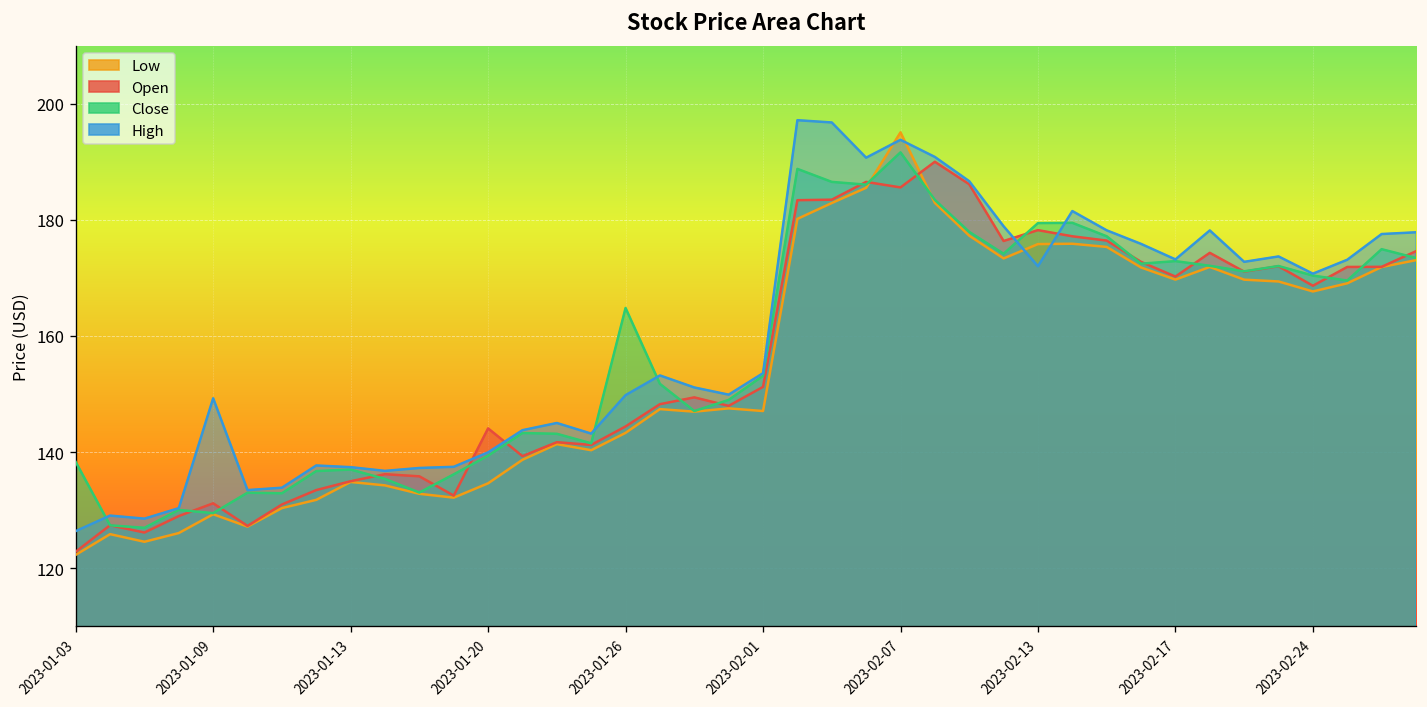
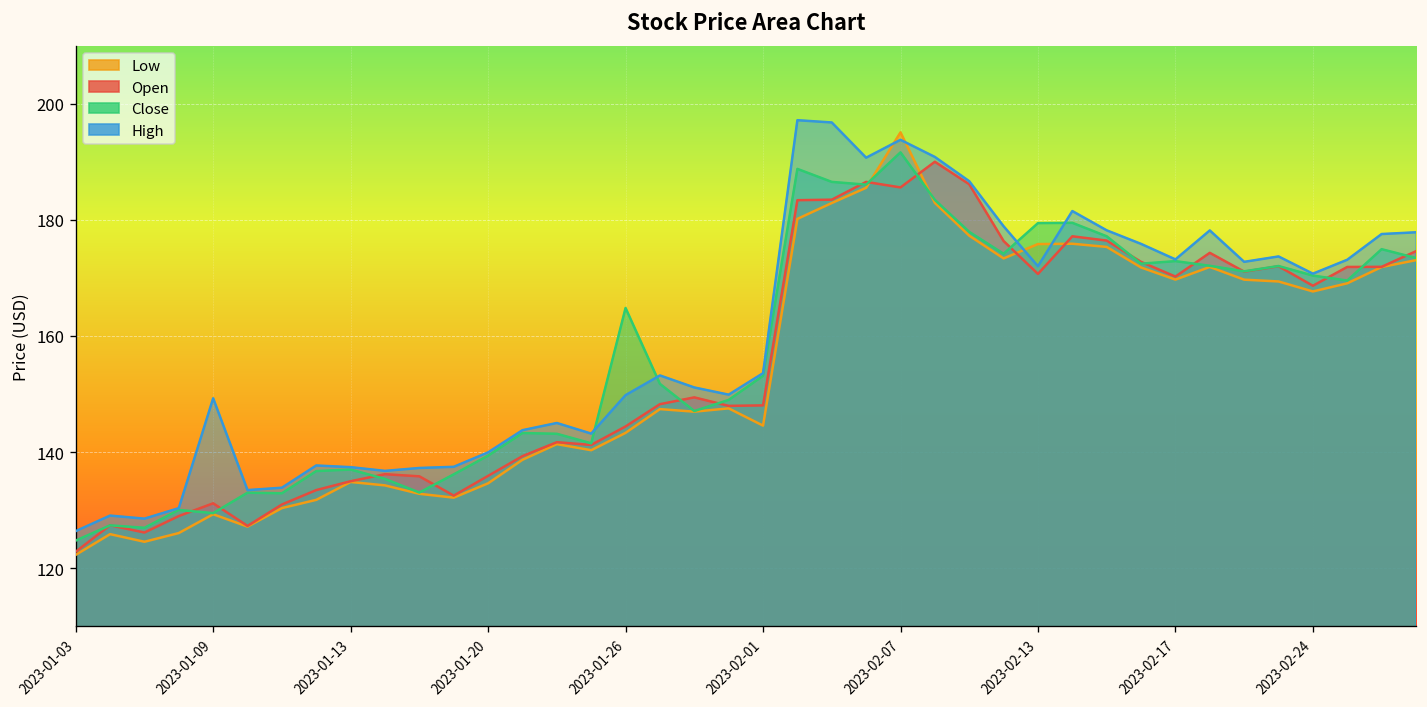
Close, 2023-01-03: 138 -> 125
Open, 2023-01-20: 144 -> 136
Low, 2023-02-01: 147 -> 145
Open, 2023-02-01: 151 -> 148
Open, 2023-02-13: 178 -> 171
